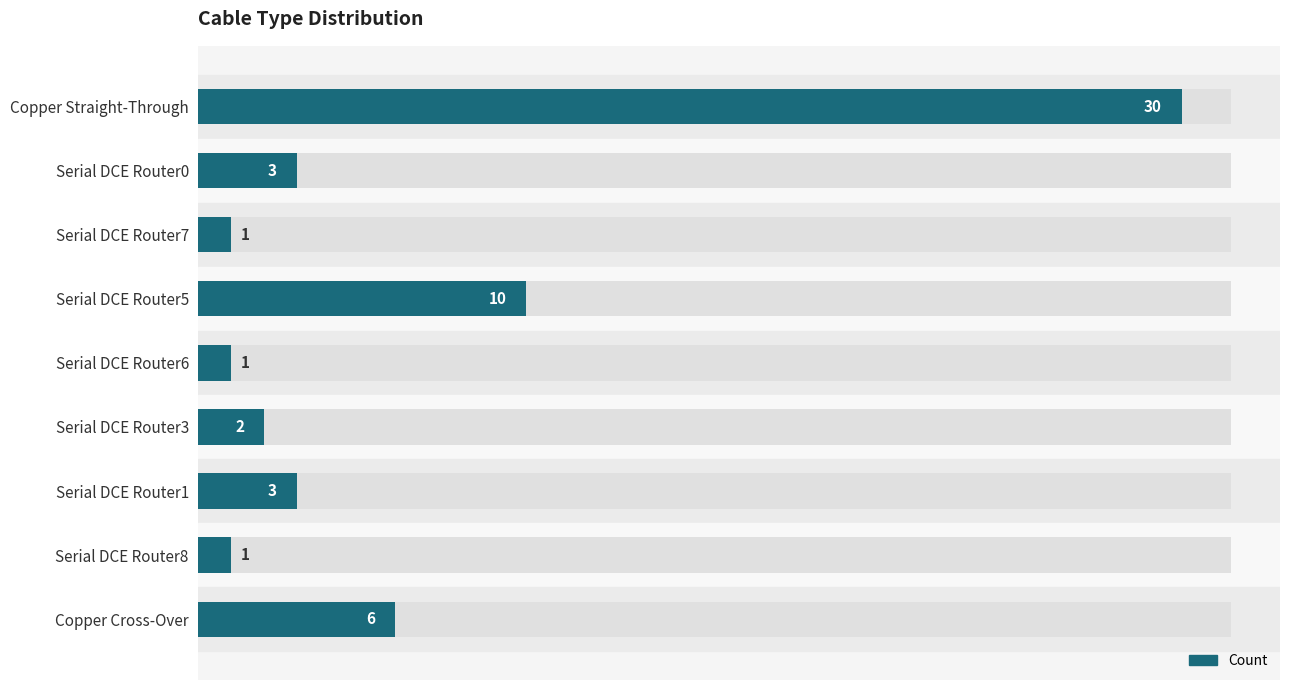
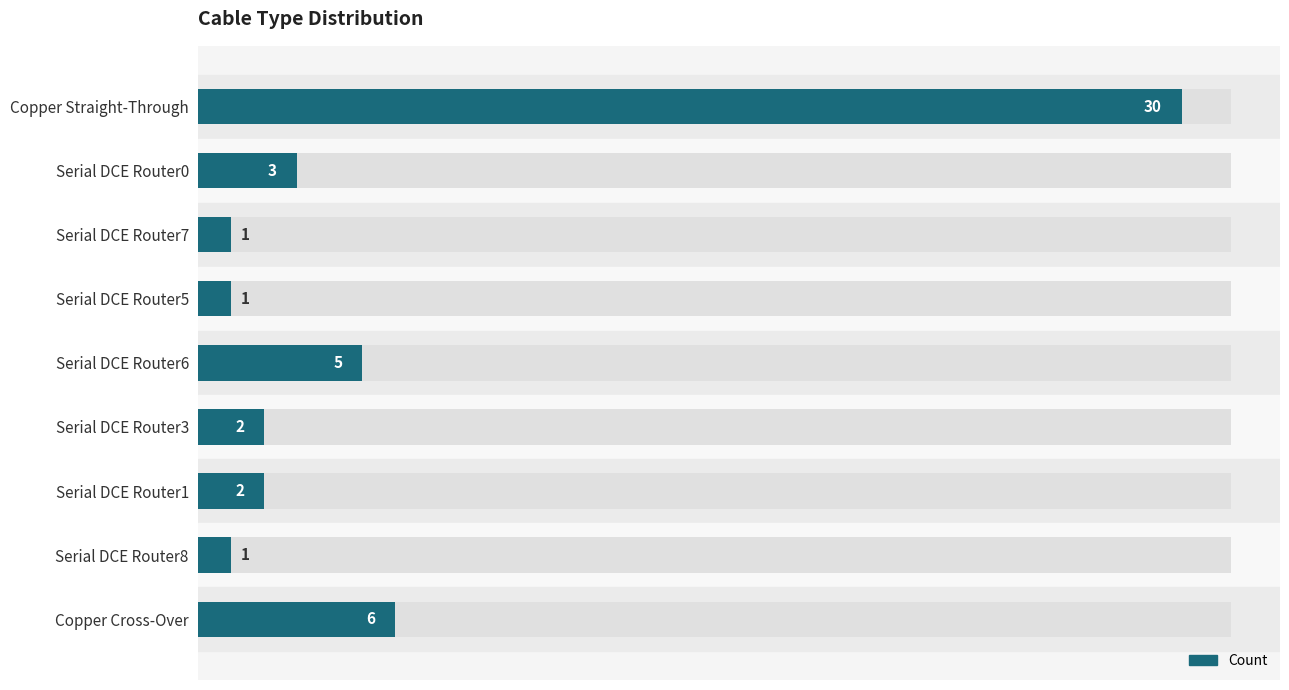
Count, Serial DCE Router5: 10 -> 1
Count, Serial DCE Router6: 1 -> 5
Count, Serial DCE Router1: 3 -> 2
